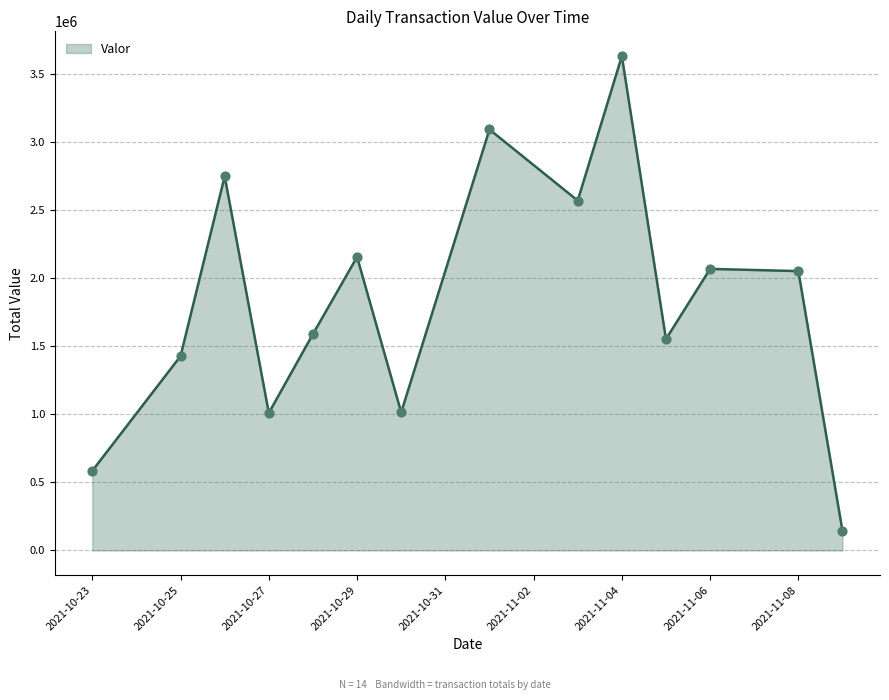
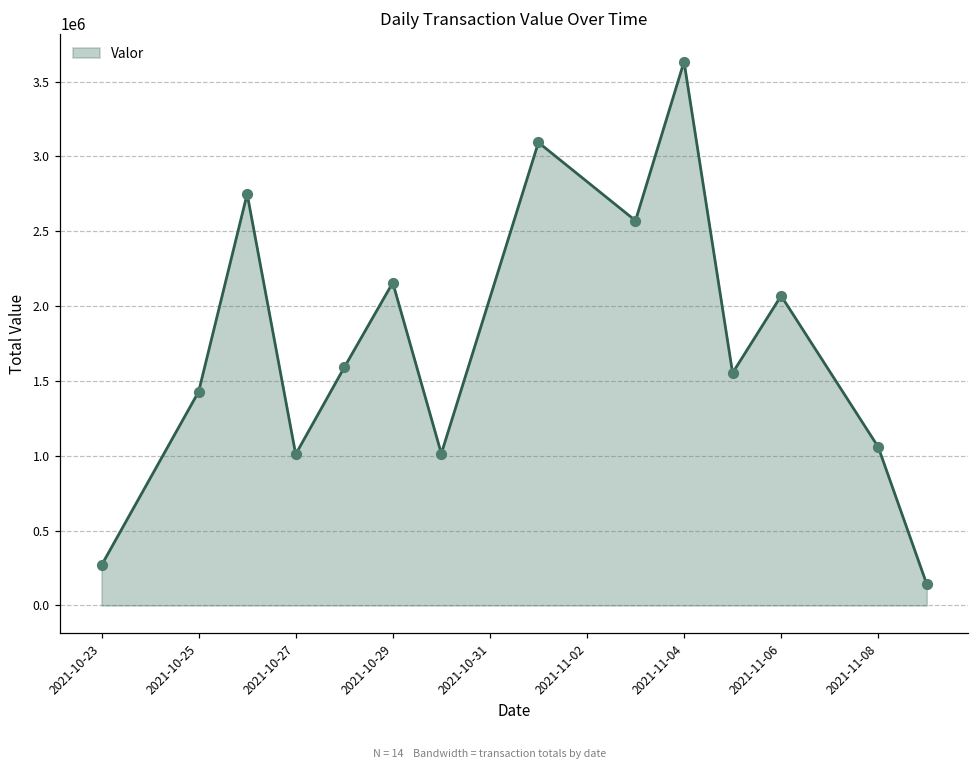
2021-10-23: 590000 -> 270000
2021-11-08: 2050000 -> 1060000
